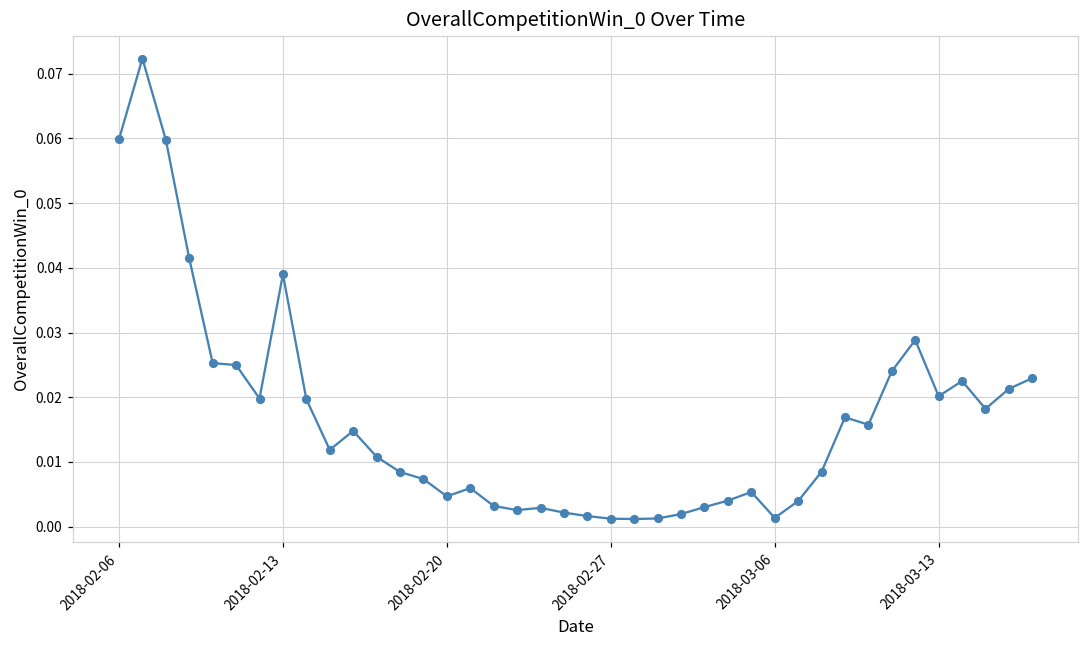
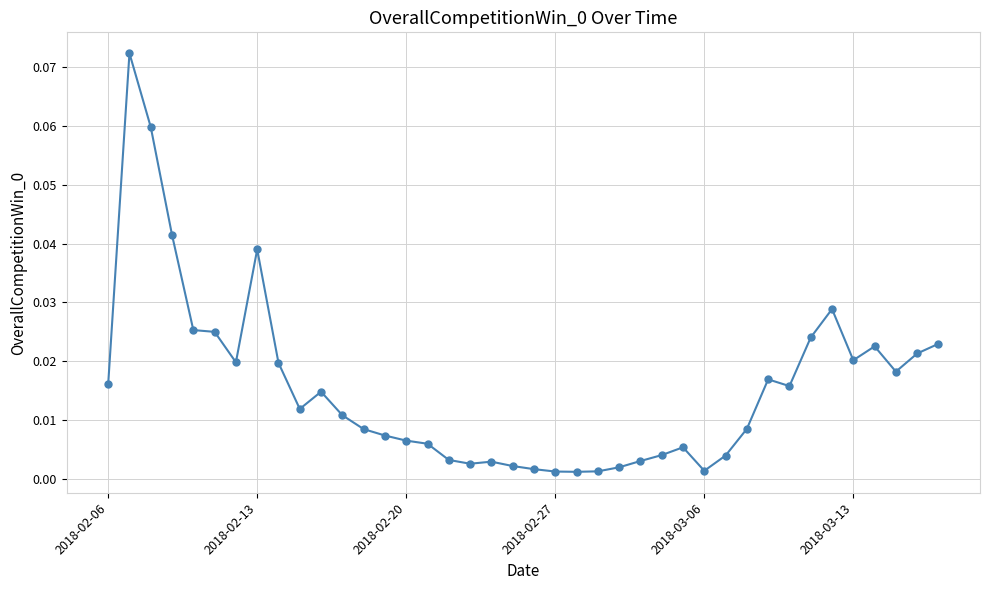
2018-02-06: 0.060 -> 0.016
2018-02-20: 0.005 -> 0.006
